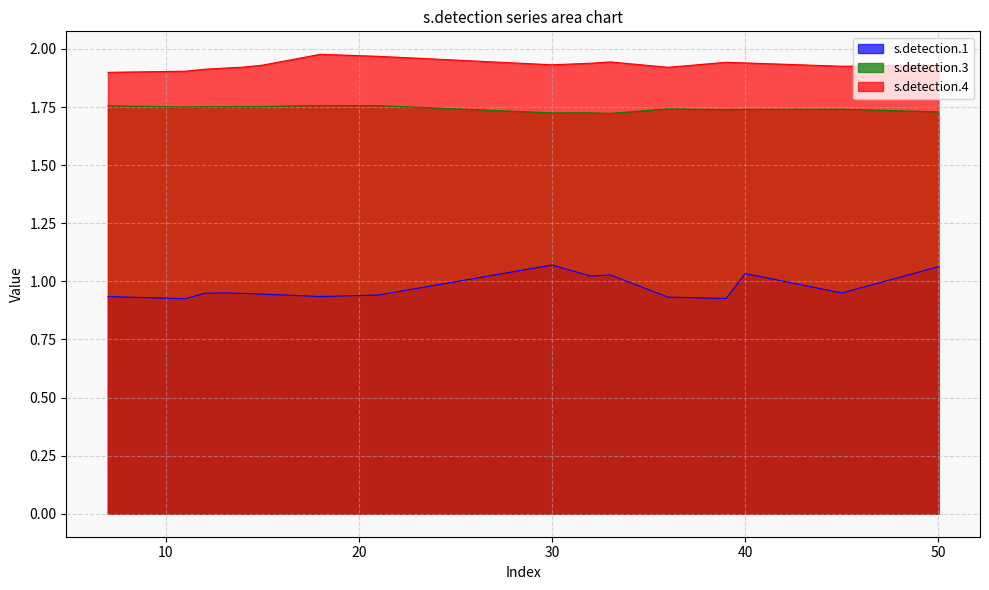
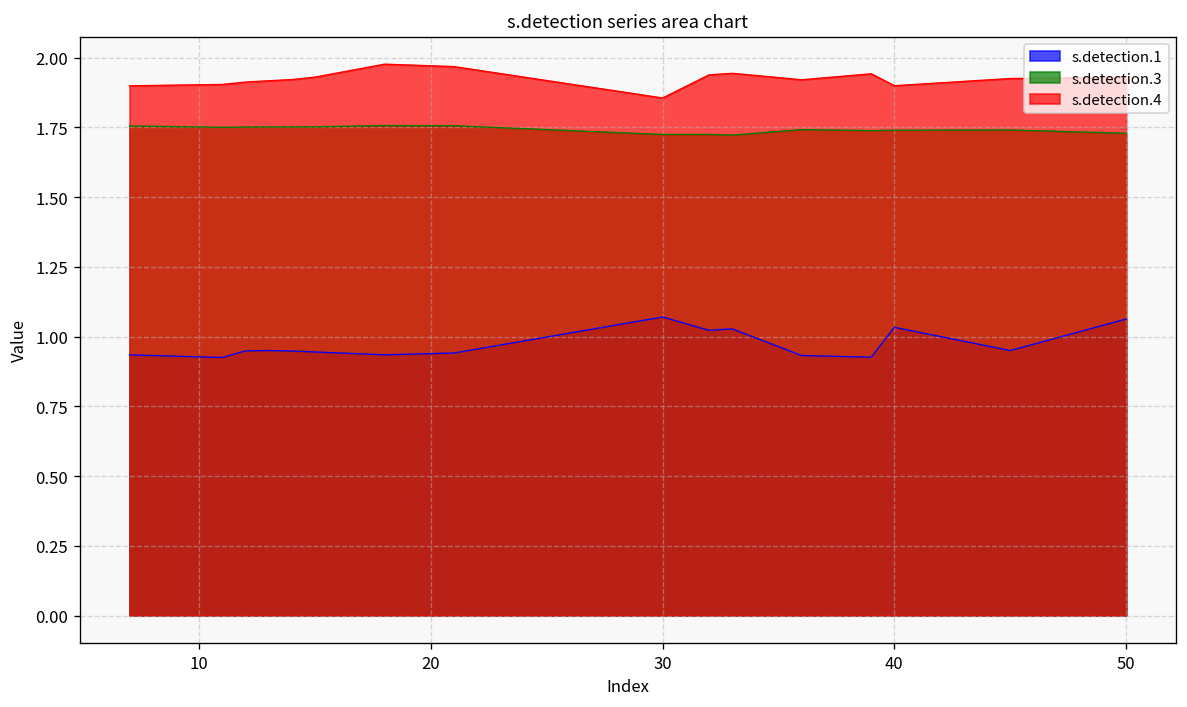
s.detection.4, 30: 1.93 -> 1.86
s.detection.4, 40: 1.94 -> 1.90
